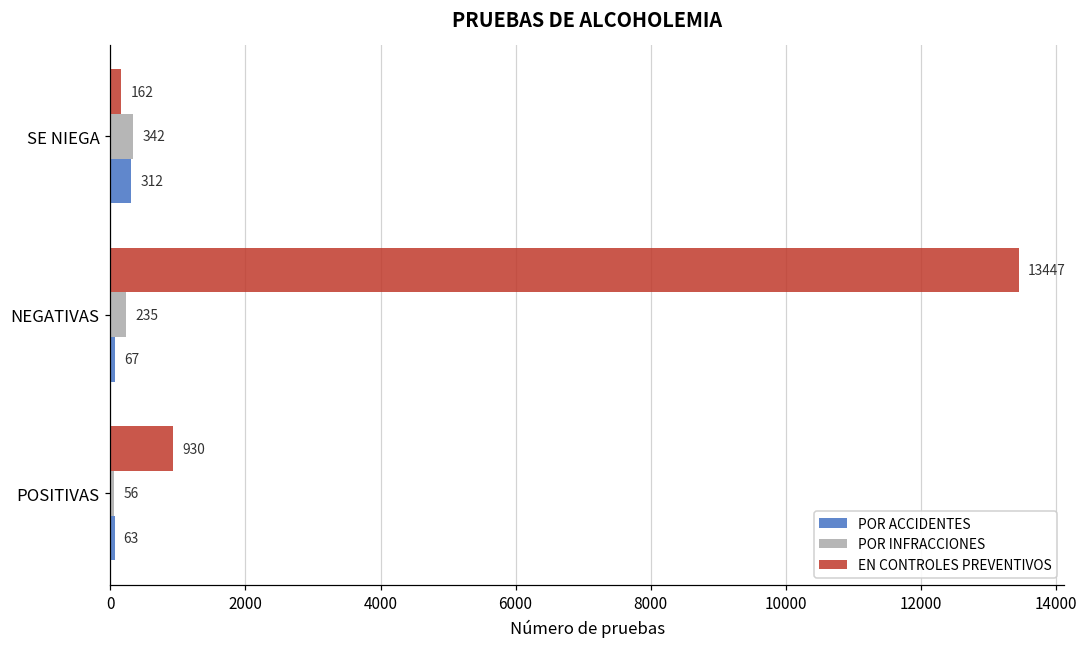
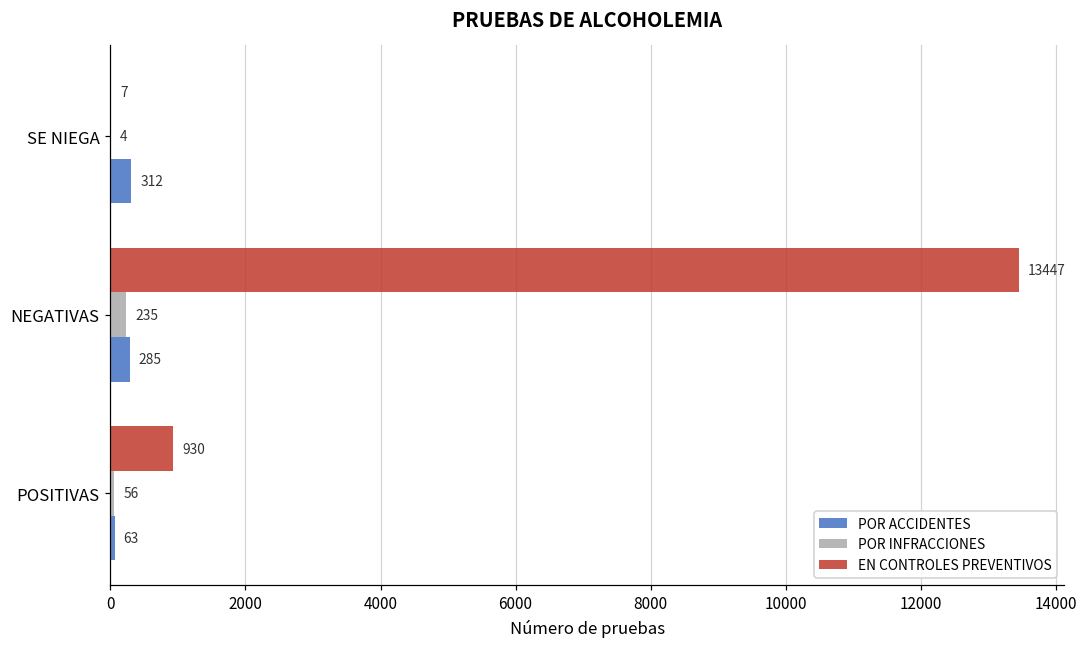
EN CONTROLES PREVENTIVOS, SE NIEGA: 162 -> 7
POR INFRACCIONES, SE NIEGA: 342 -> 4
POR ACCIDENTES, NEGATIVAS: 67 -> 285
